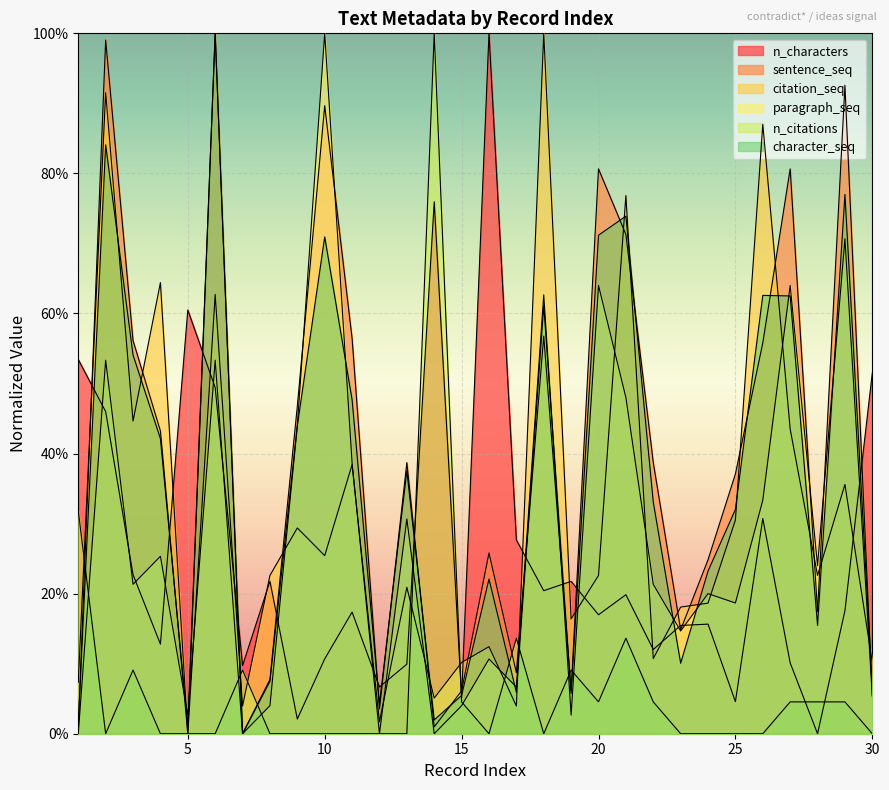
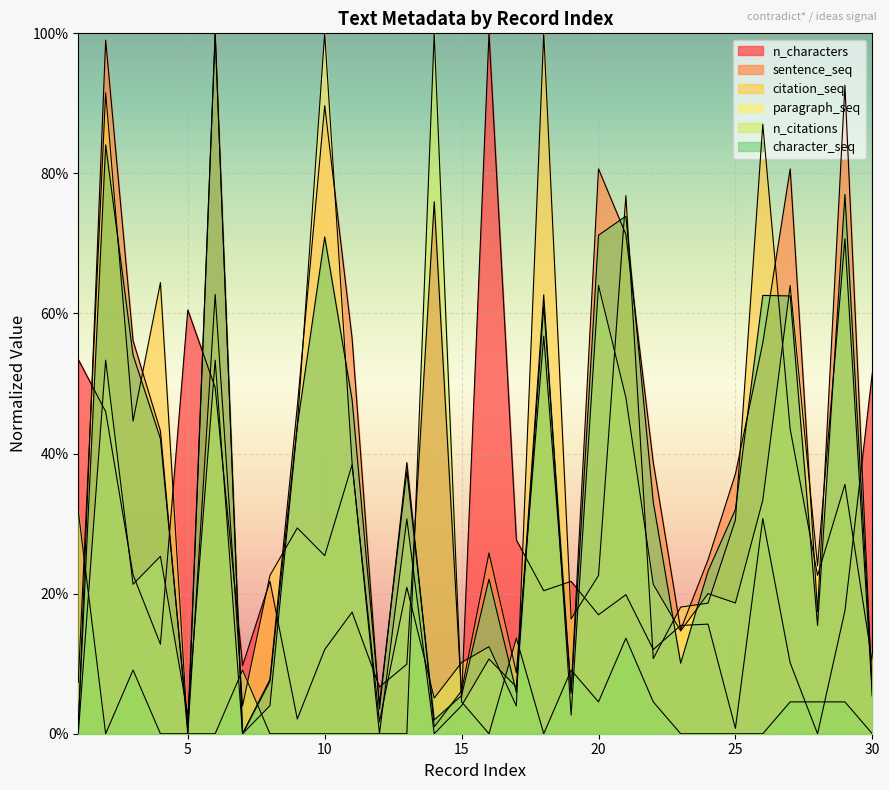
n_characters, 10: 11% -> 12%
n_characters, 25: 5% -> 1%
